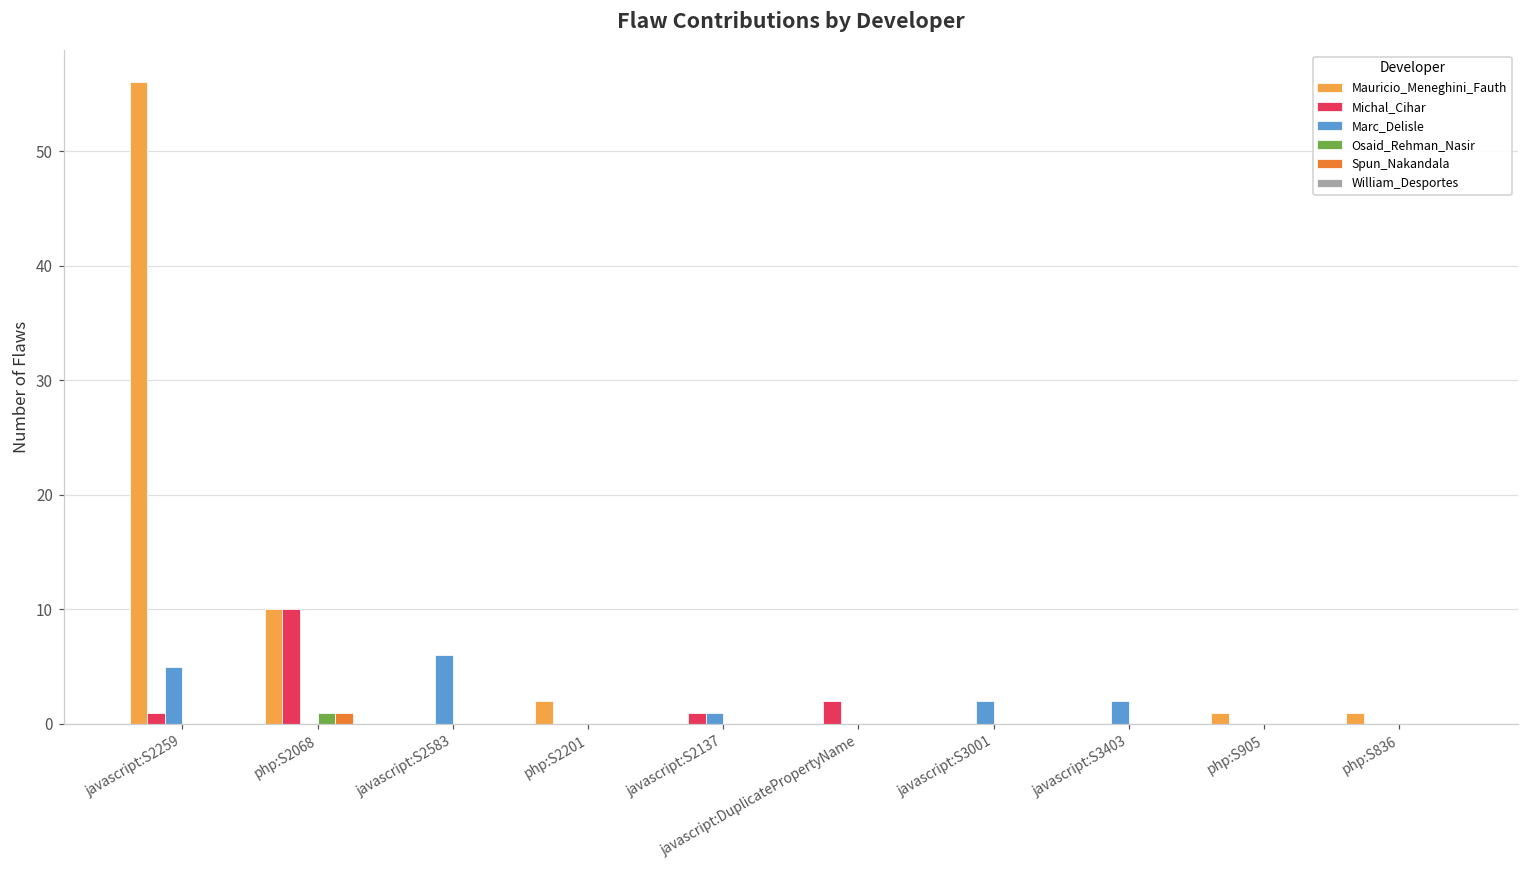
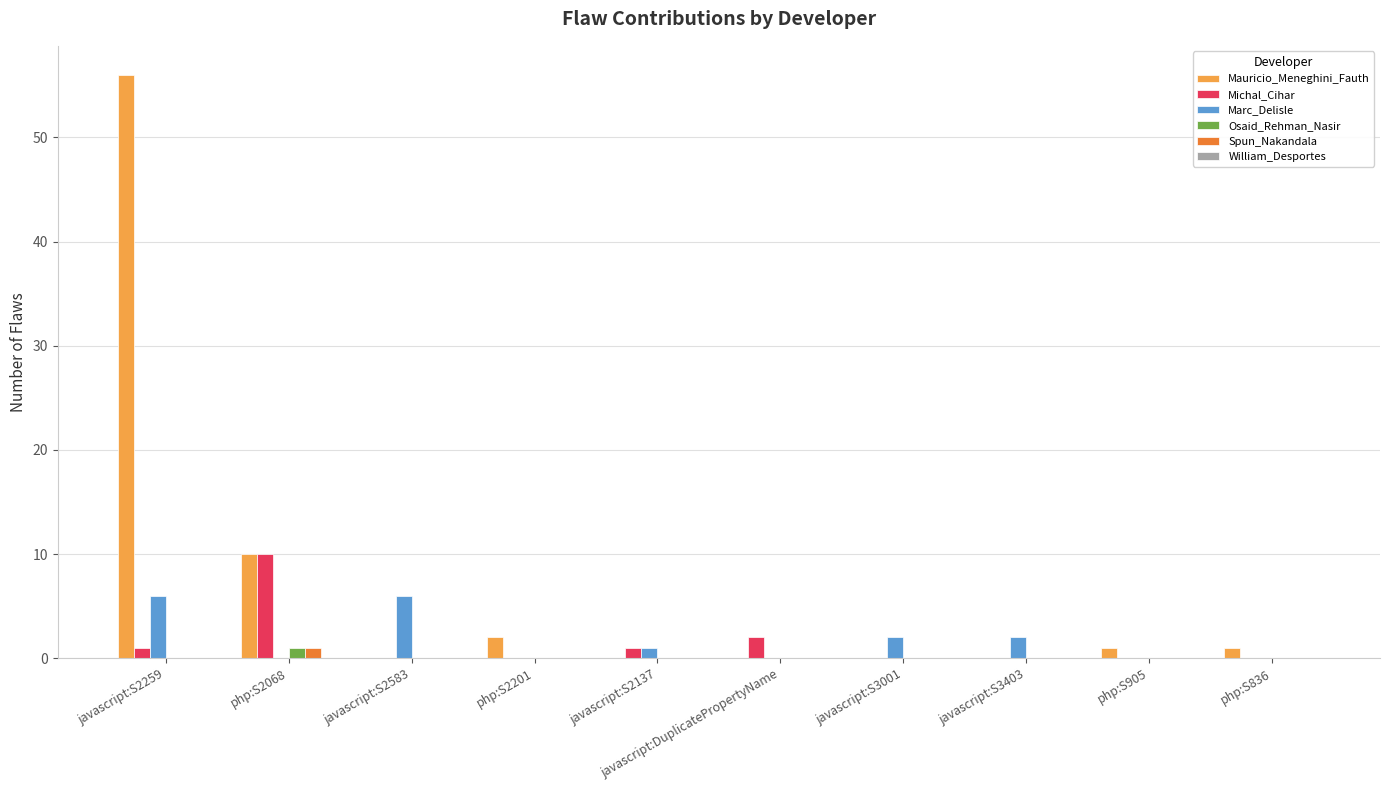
Marc_Delisle, javascript:S2259: 5 -> 6
